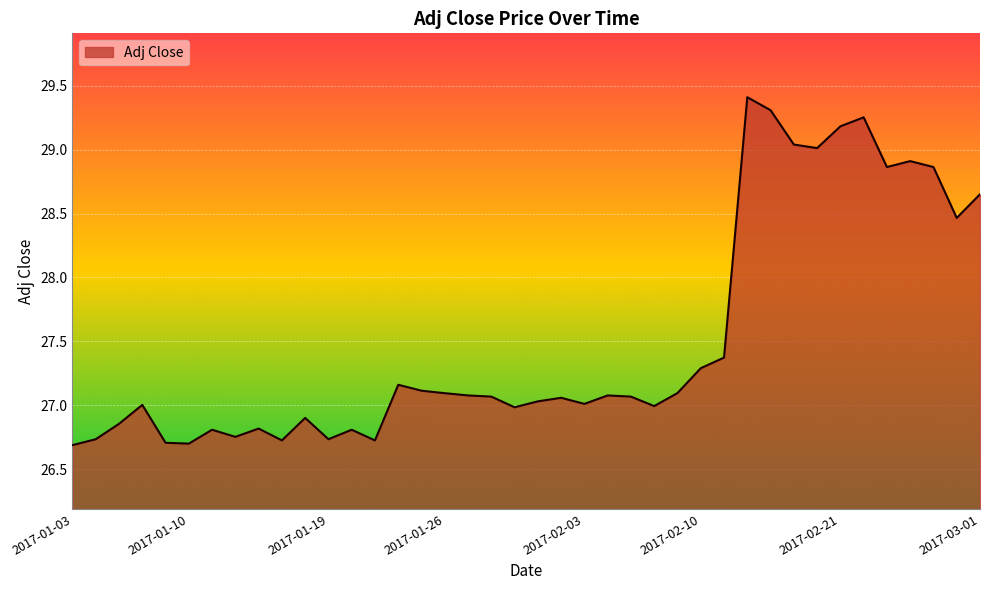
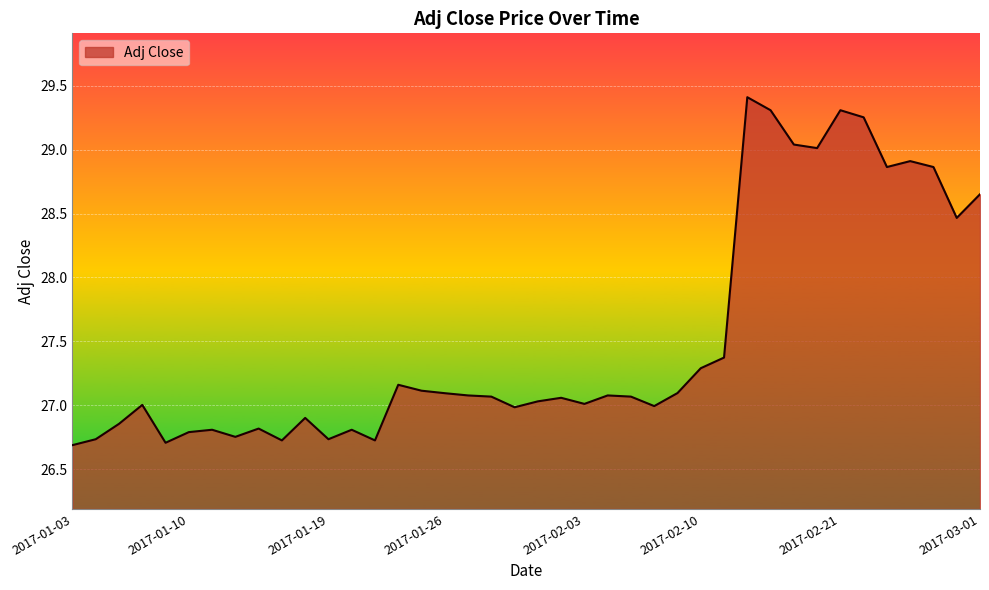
2017-01-10: 26.70 -> 26.79
2017-02-21: 29.18 -> 29.31
